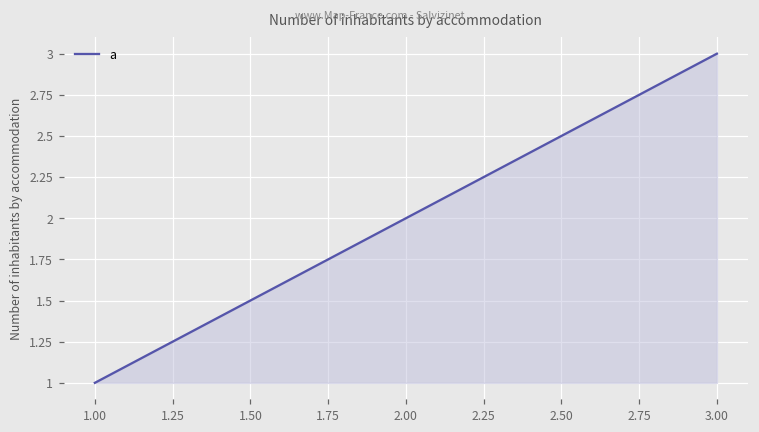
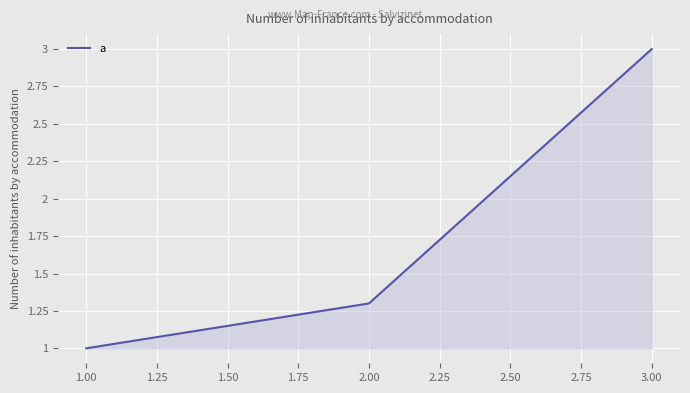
2.00: 2.0 -> 1.3
